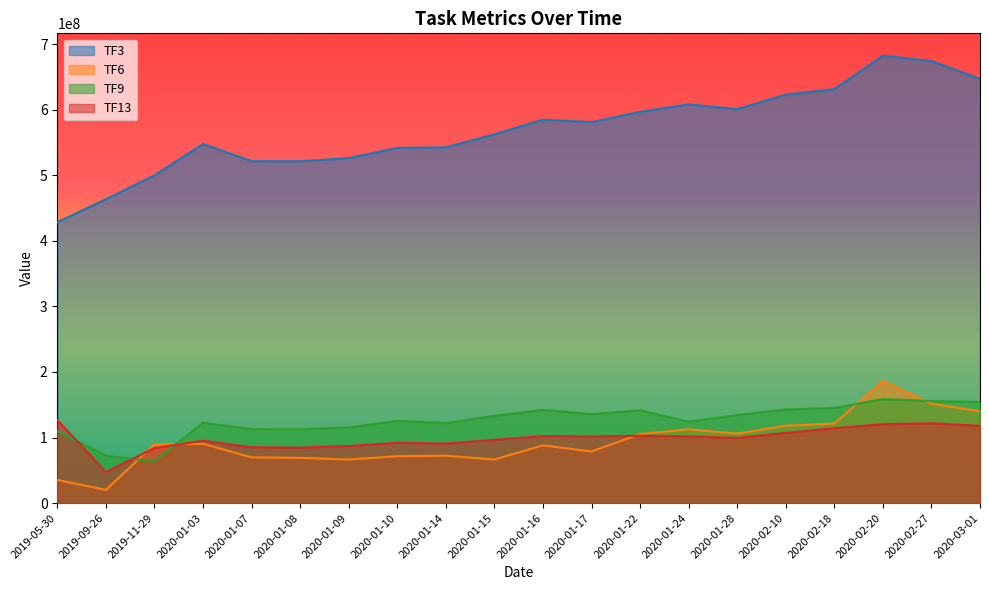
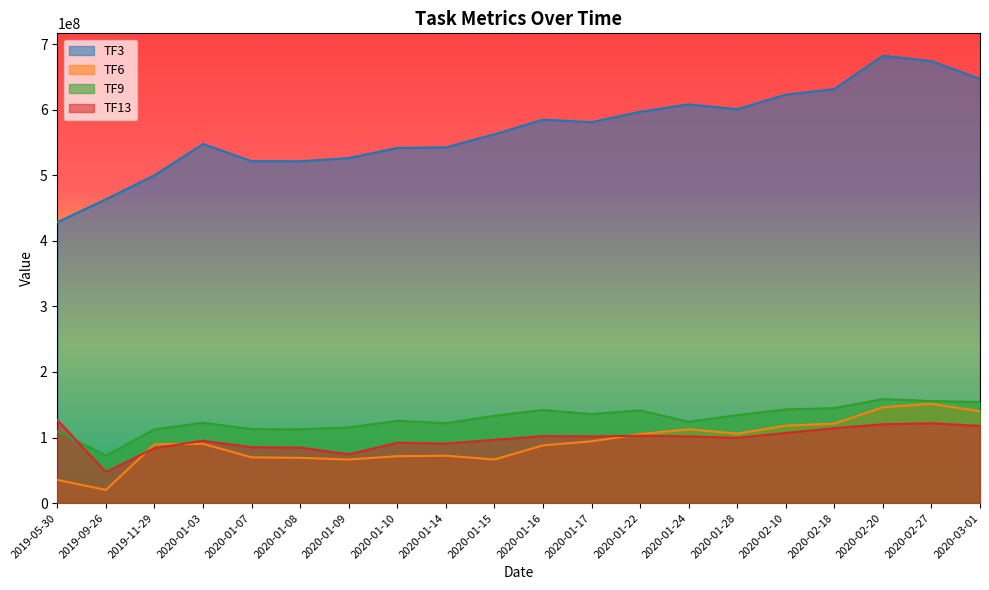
TF9, 2019-11-29: 60000000 -> 110000000
TF13, 2020-01-09: 90000000 -> 70000000
TF6, 2020-01-17: 80000000 -> 90000000
TF6, 2020-02-20: 190000000 -> 150000000
